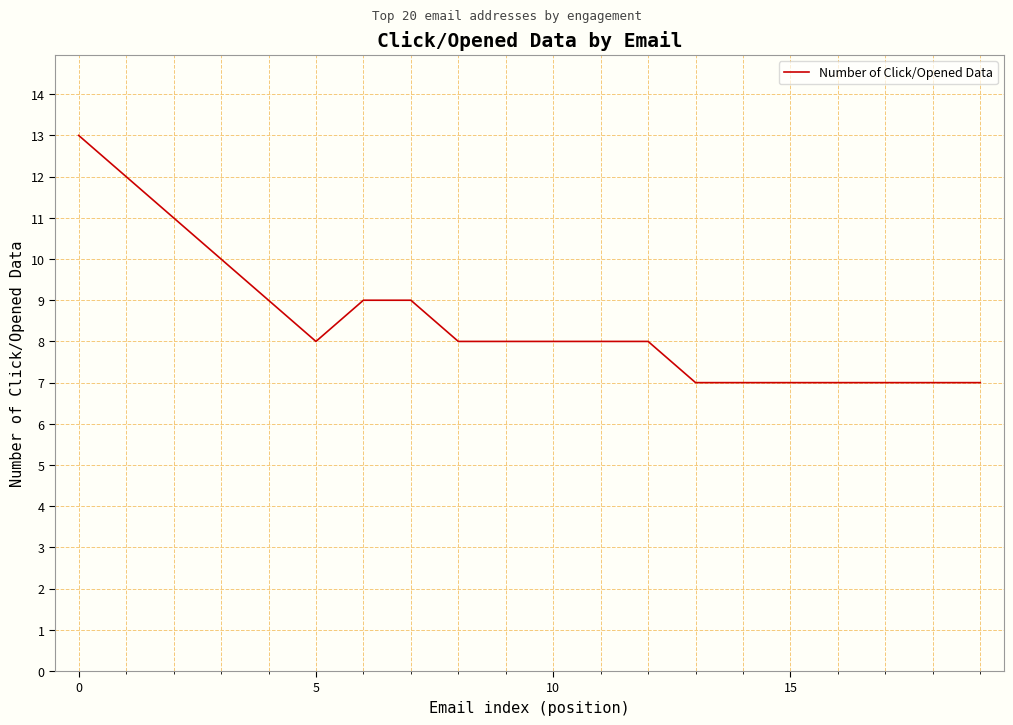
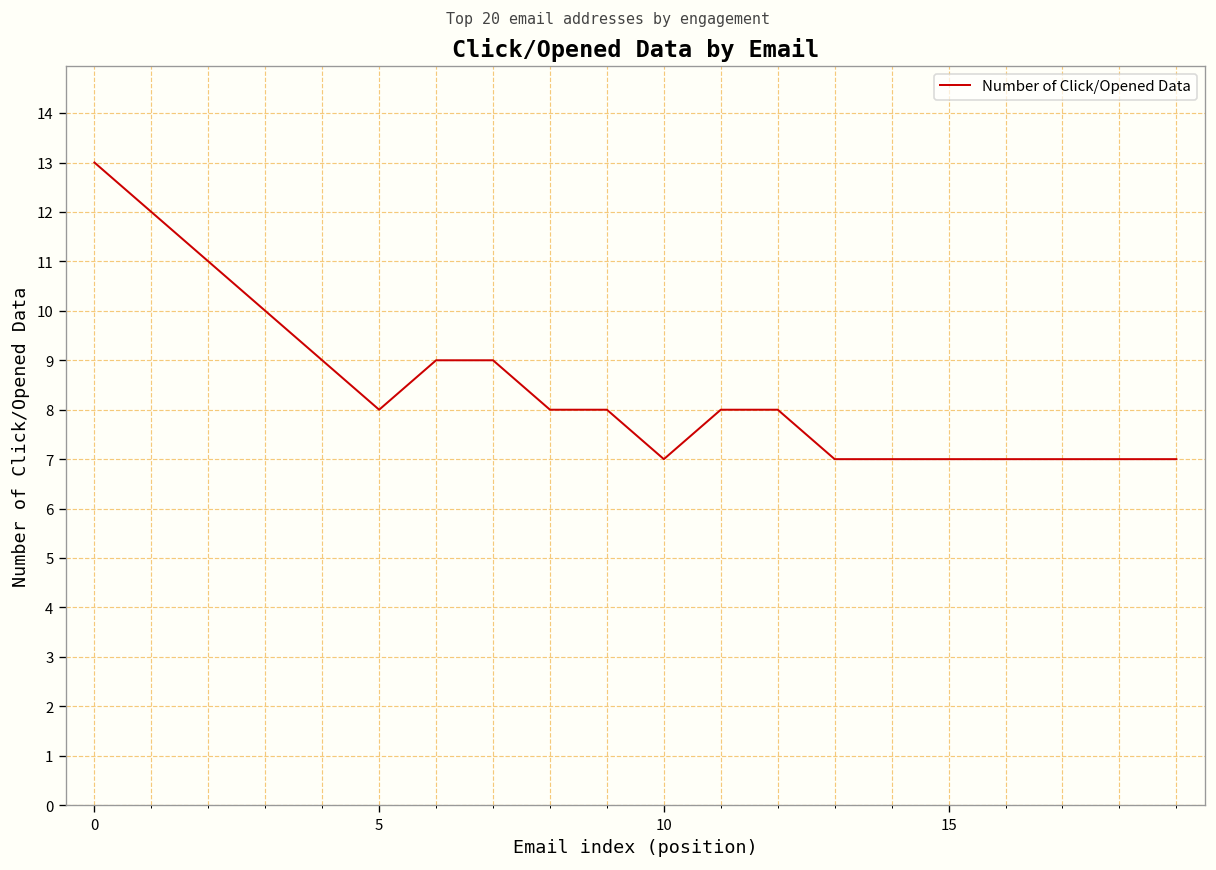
10: 8 -> 7
